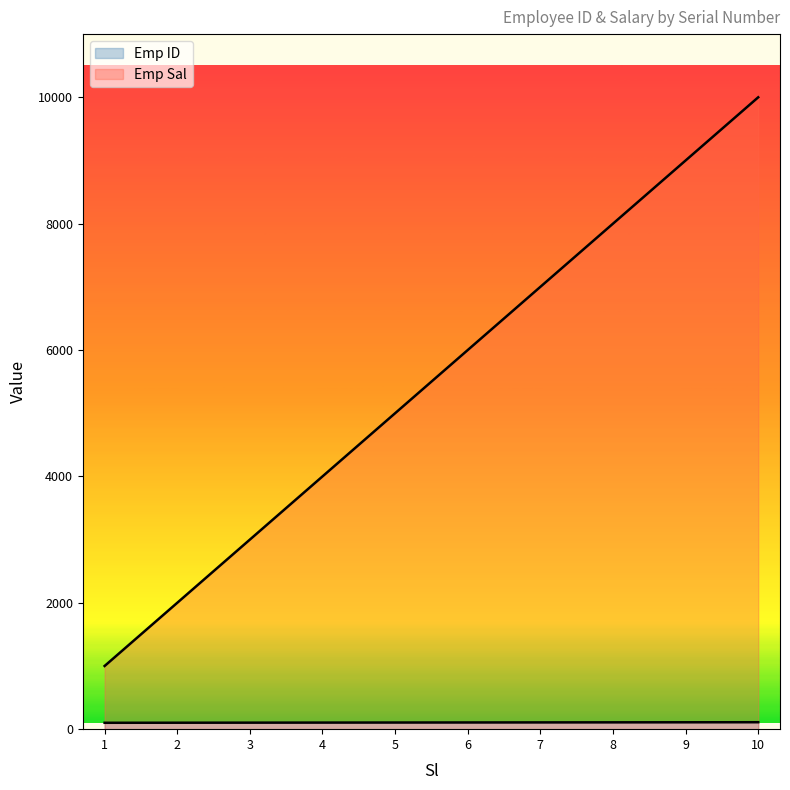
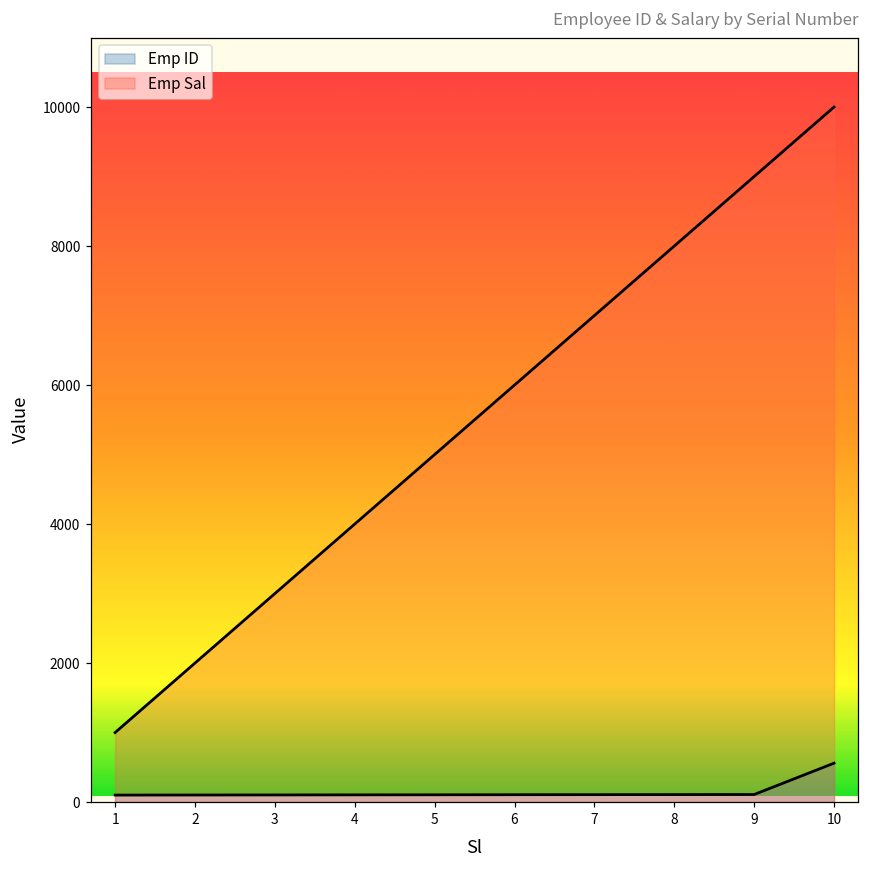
Emp ID, 10: 100 -> 600
